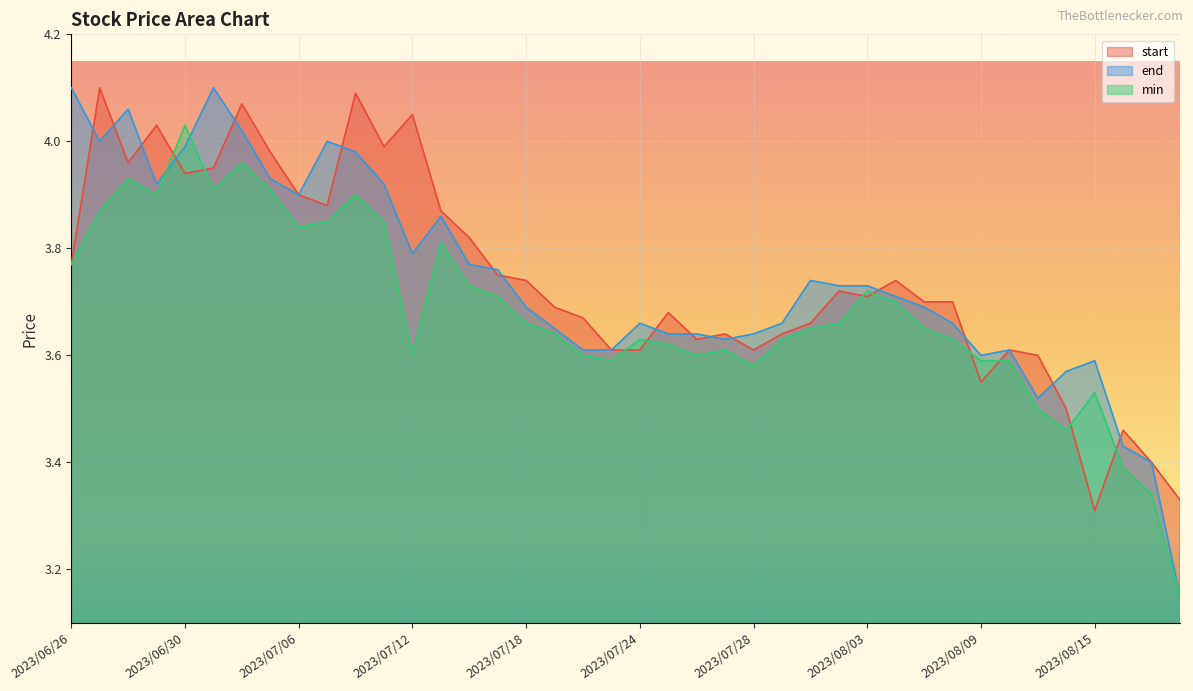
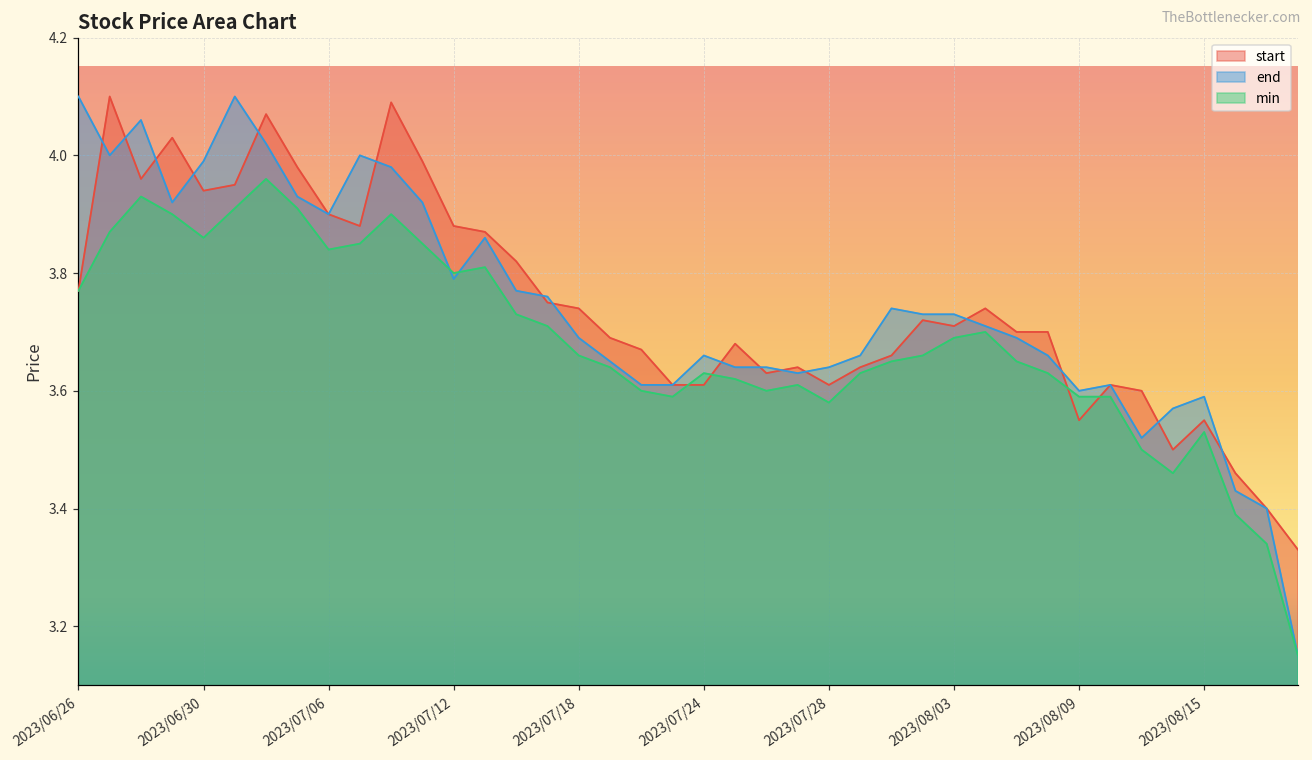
min, 2023/06/30: 4.03 -> 3.86
start, 2023/07/12: 4.05 -> 3.88
min, 2023/07/12: 3.6 -> 3.8
min, 2023/08/03: 3.72 -> 3.69
start, 2023/08/15: 3.31 -> 3.55
